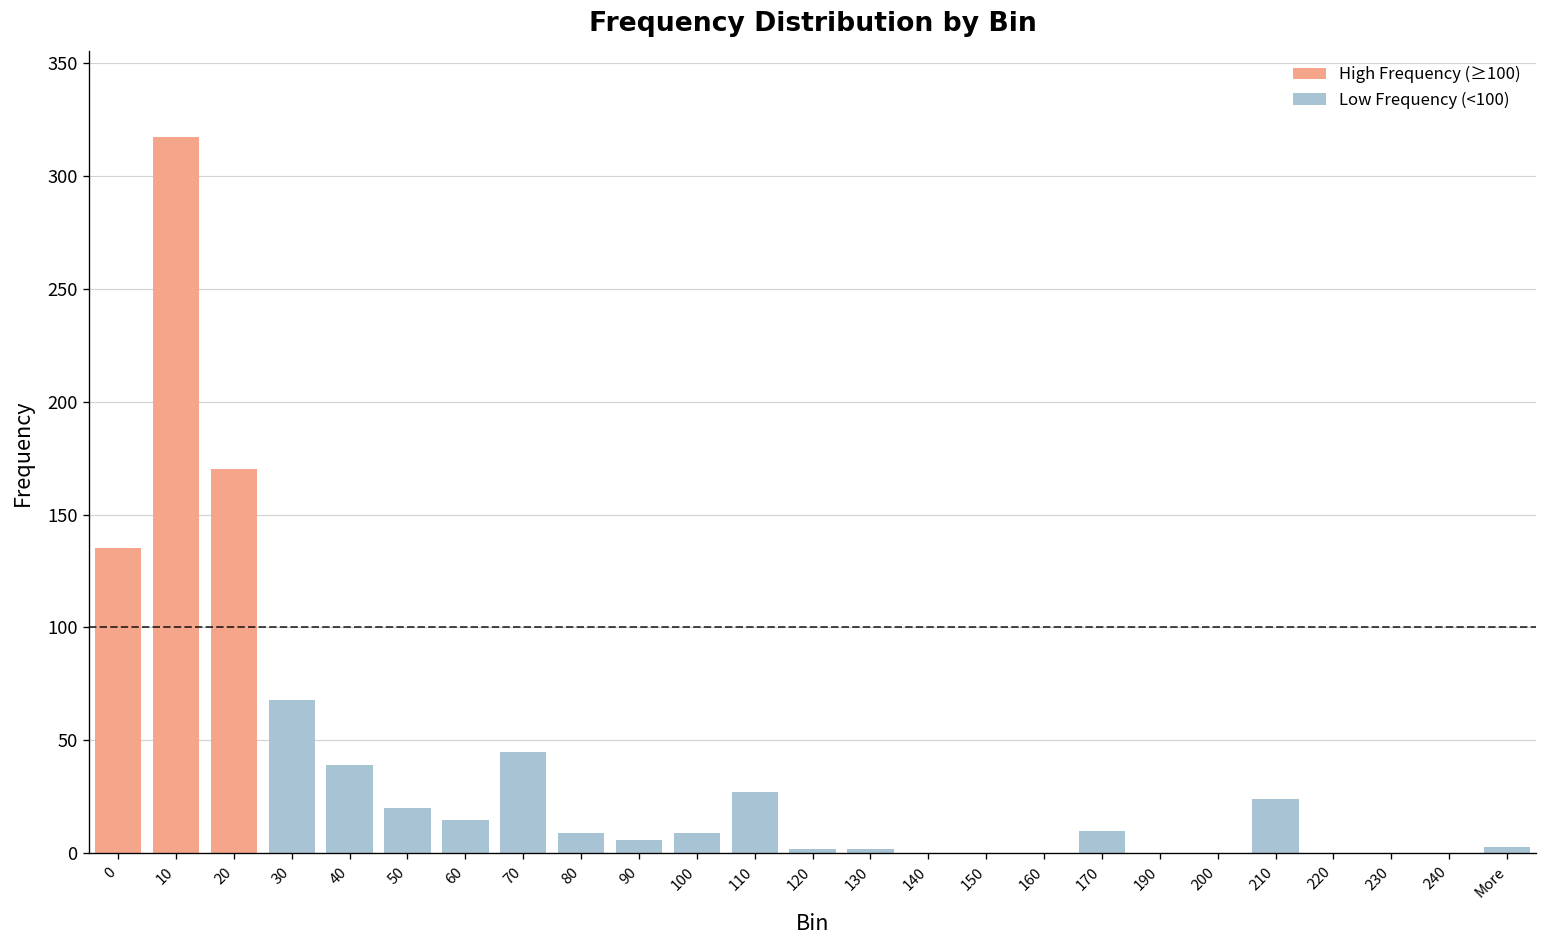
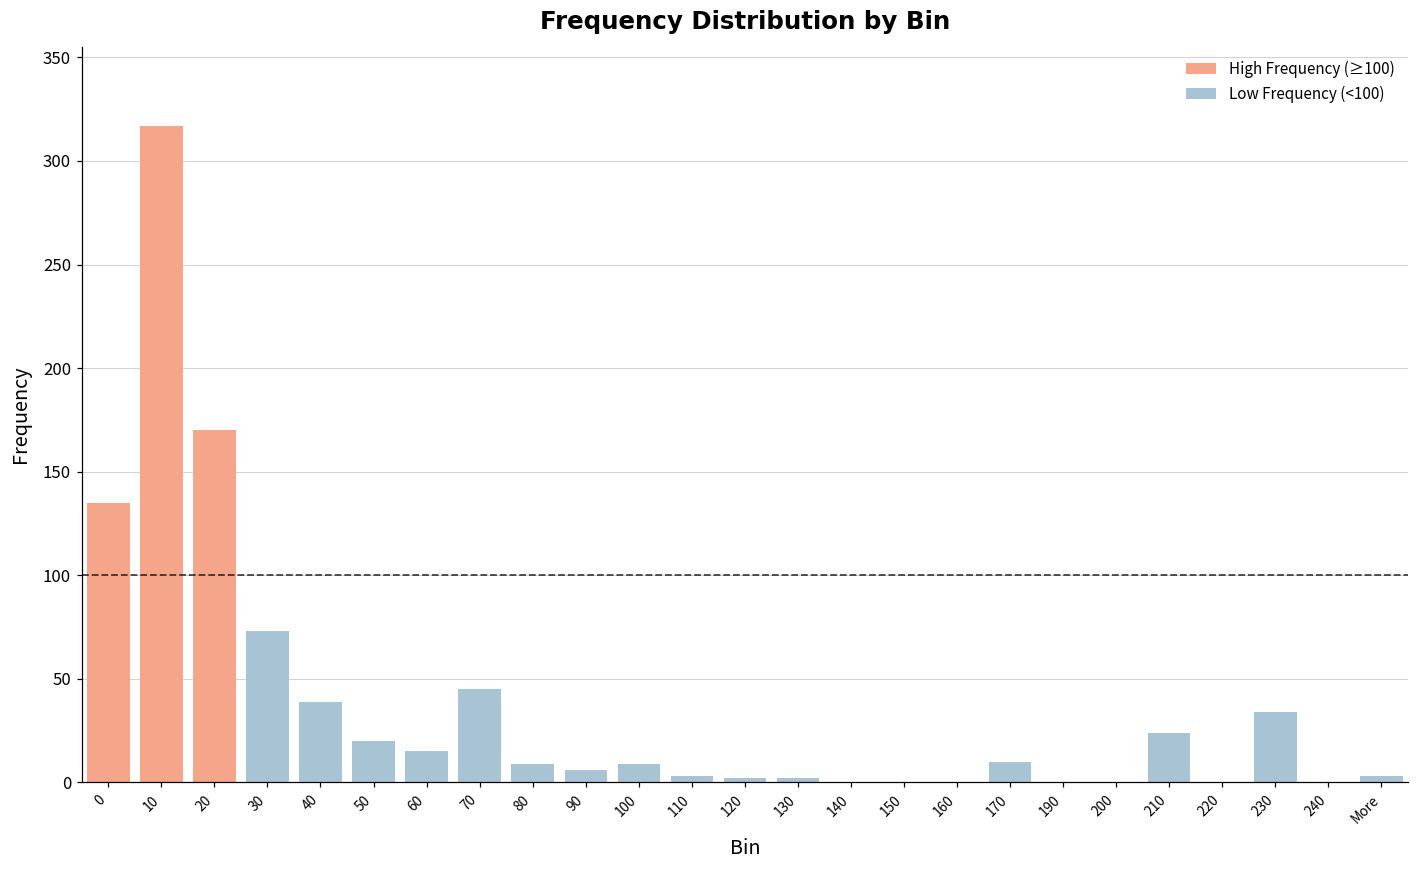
Low Frequency (<100), 30: 68 -> 73
Low Frequency (<100), 110: 27 -> 3
Low Frequency (<100), 230: 0 -> 34
